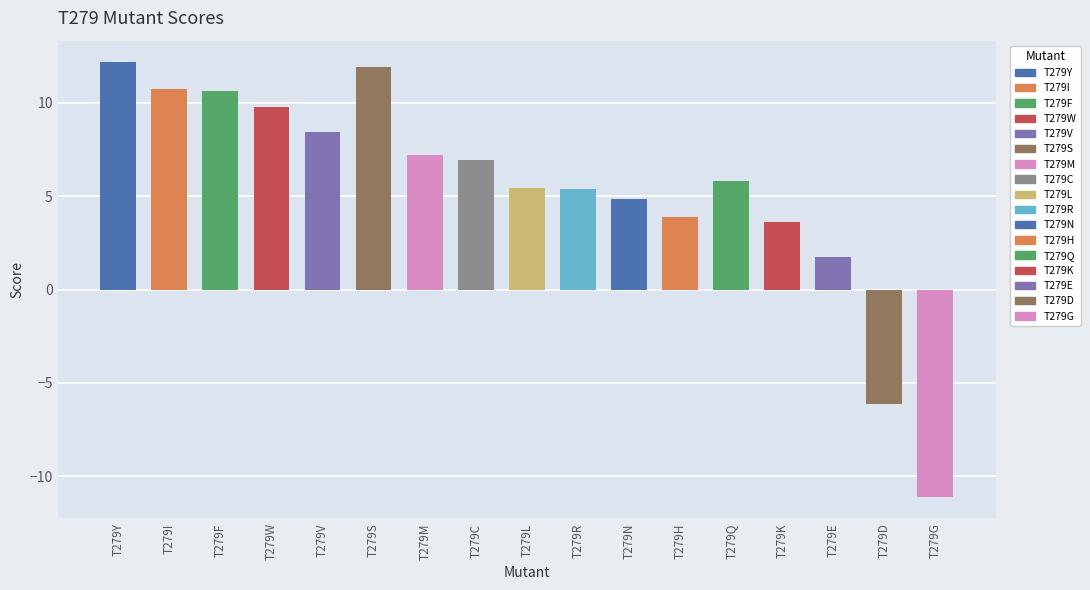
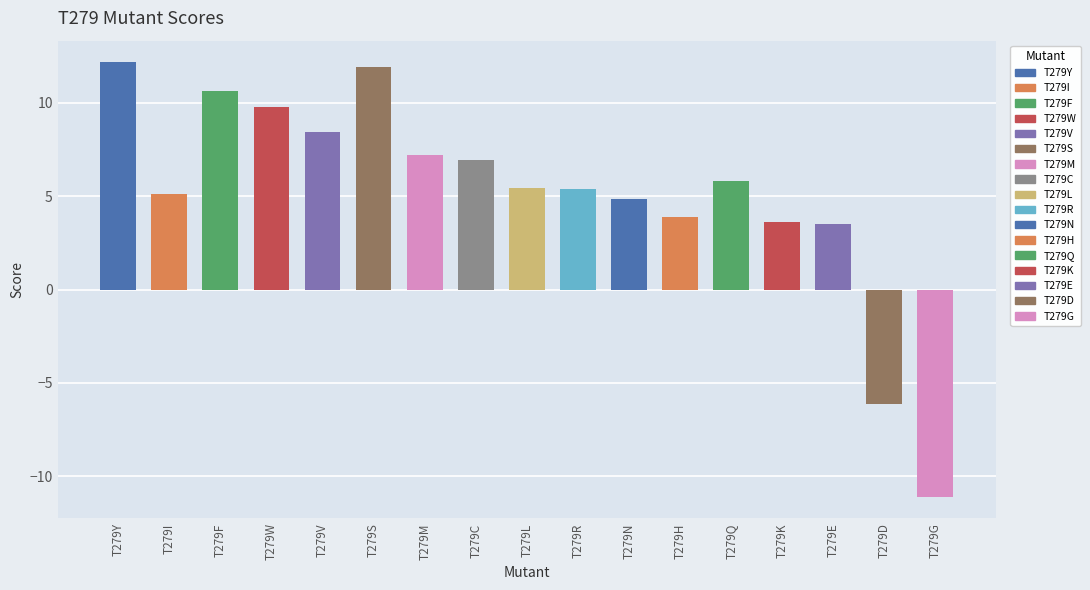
T279I: 10.7 -> 5.1
T279E: 1.8 -> 3.5
